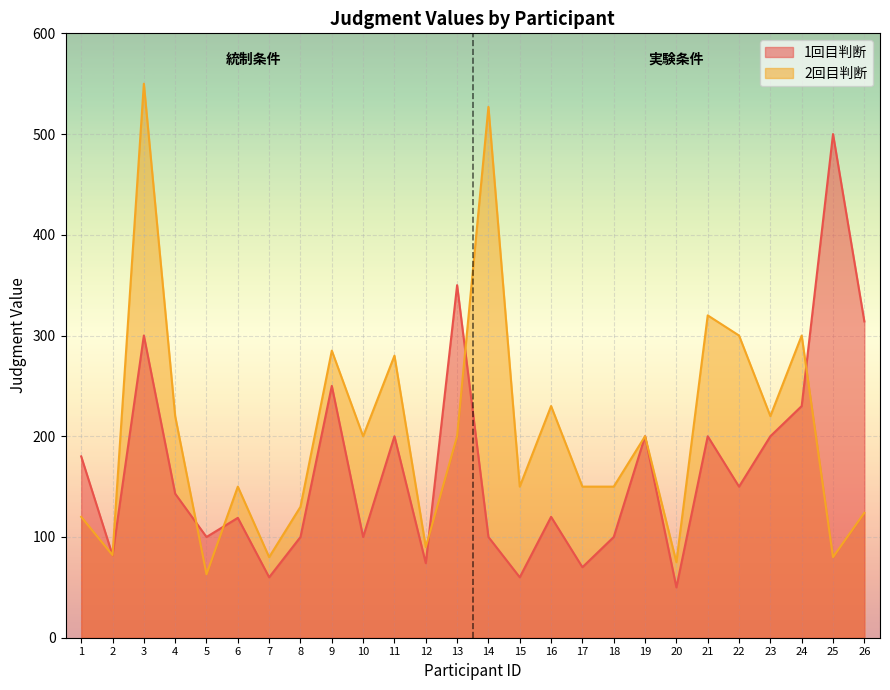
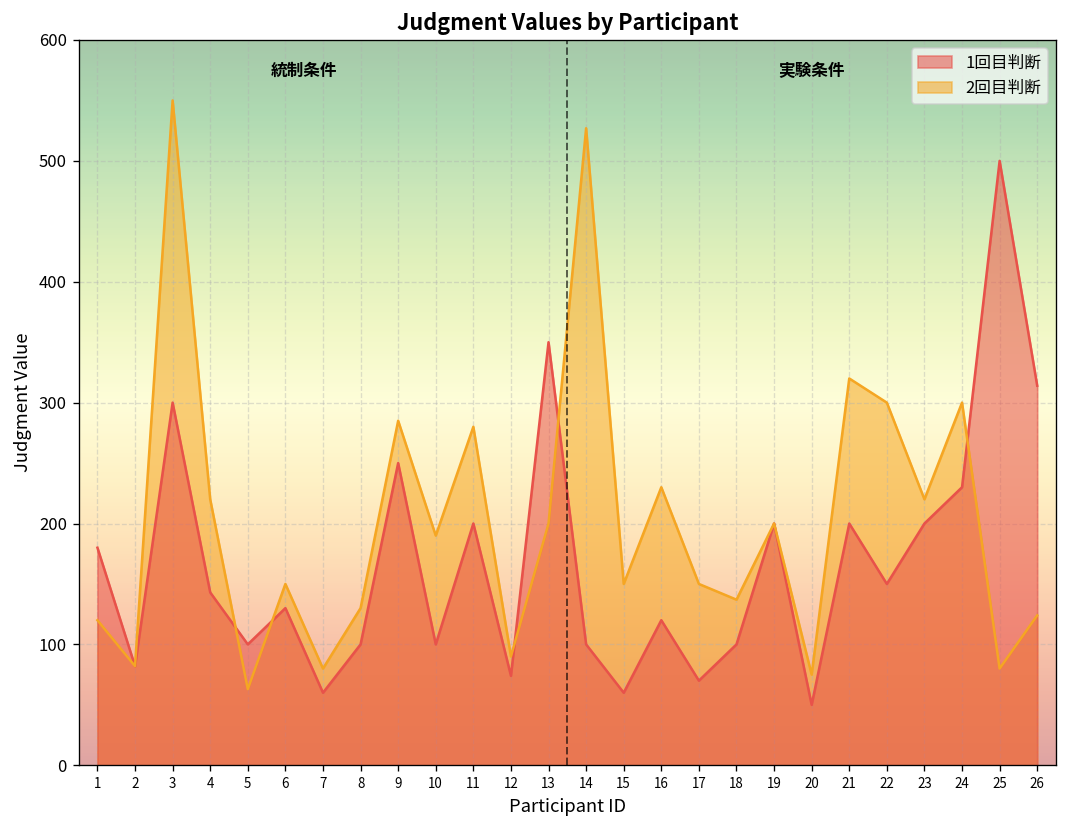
1回目判断, 6: 119 -> 130
2回目判断, 10: 200 -> 190
2回目判断, 18: 150 -> 137
